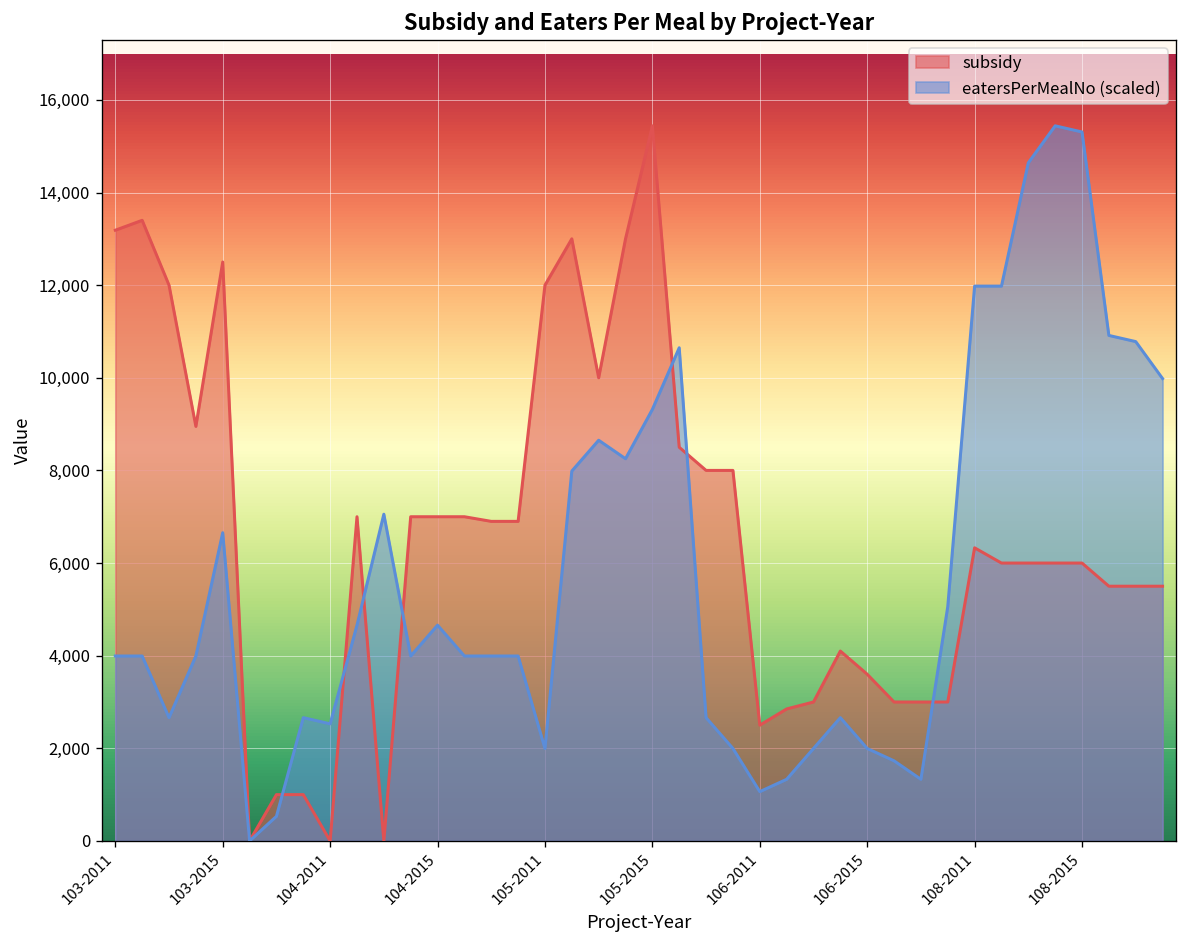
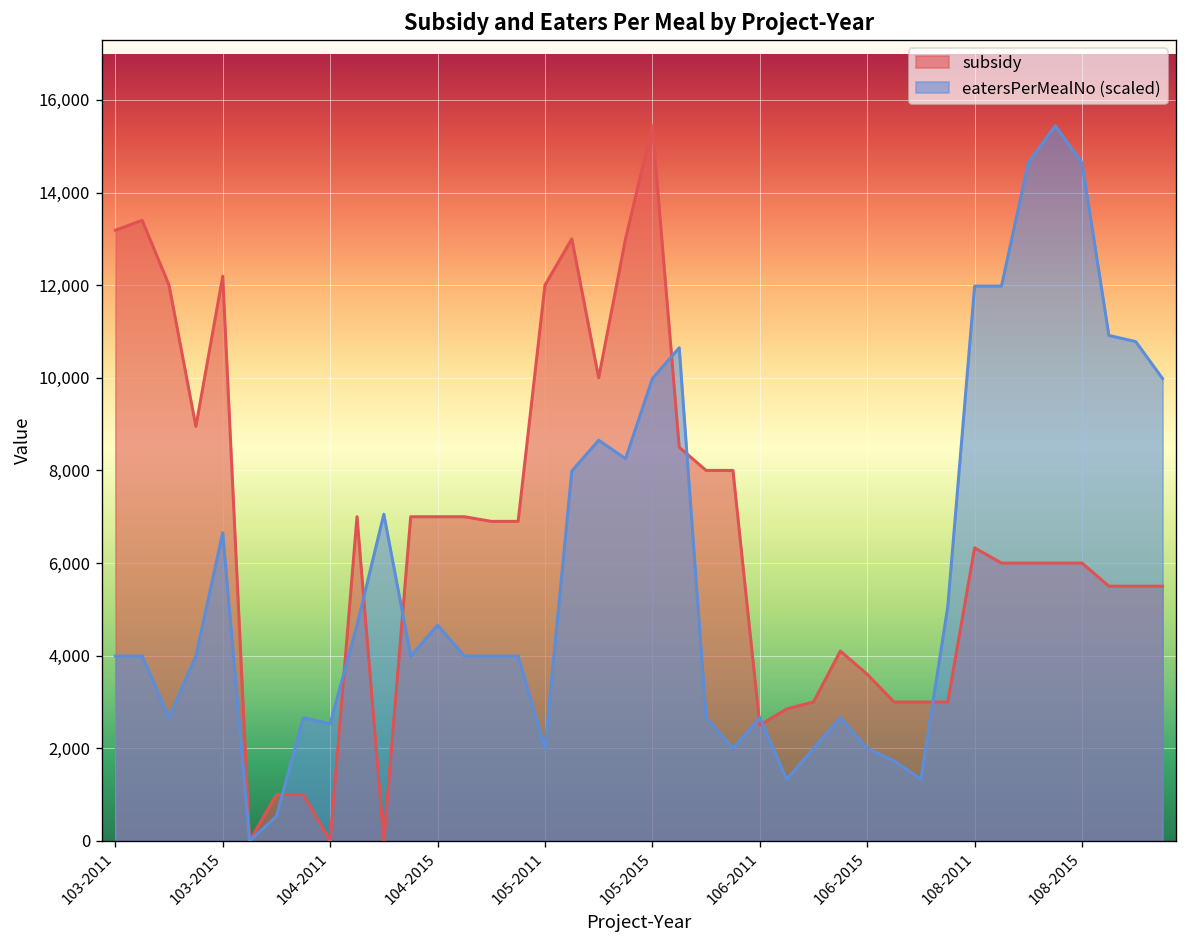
subsidy, 103-2015: 12,500 -> 12,200
eatersPerMealNo (scaled), 105-2015: 9,300 -> 10,000
eatersPerMealNo (scaled), 106-2011: 1,100 -> 2,700
eatersPerMealNo (scaled), 108-2015: 15,300 -> 14,600
